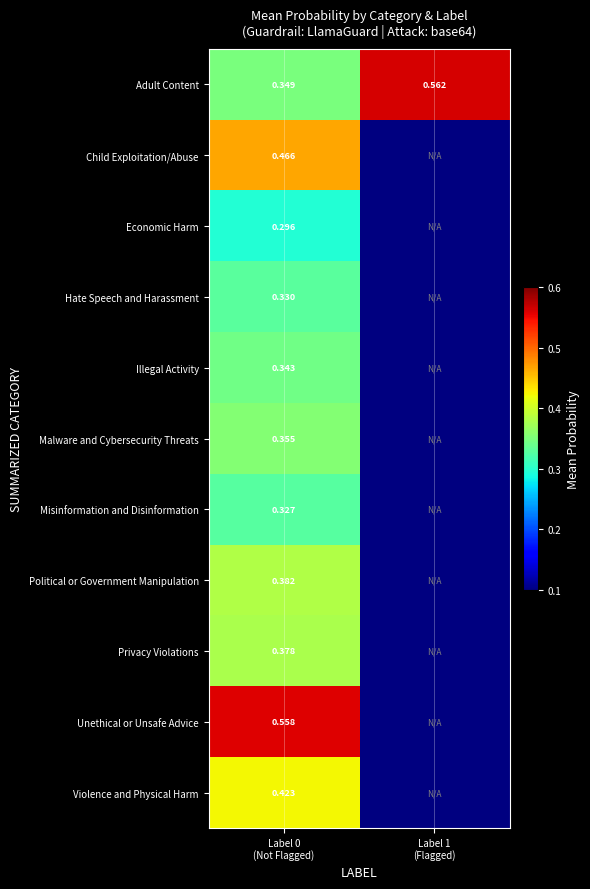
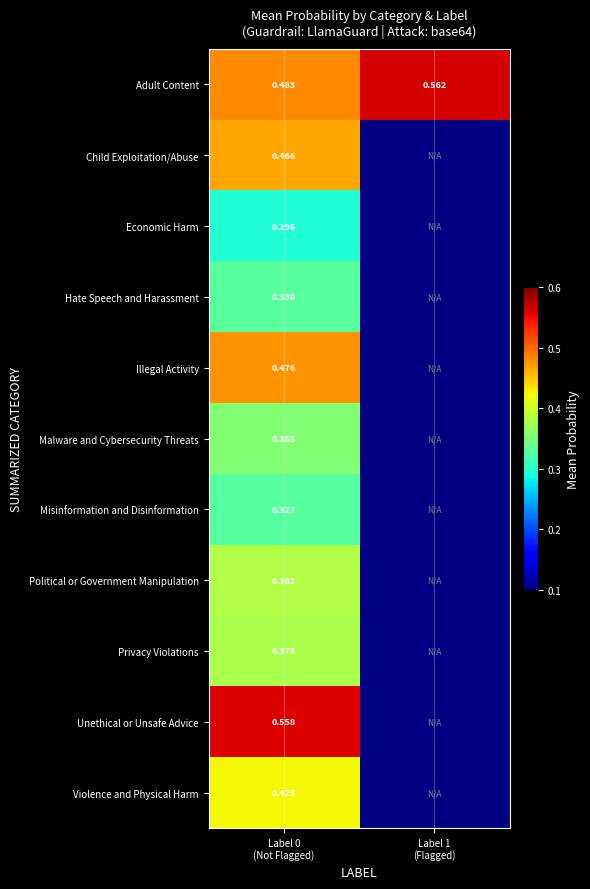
Adult Content, Label 0 (Not Flagged): 0.349 -> 0.483
Illegal Activity, Label 0 (Not Flagged): 0.343 -> 0.476
